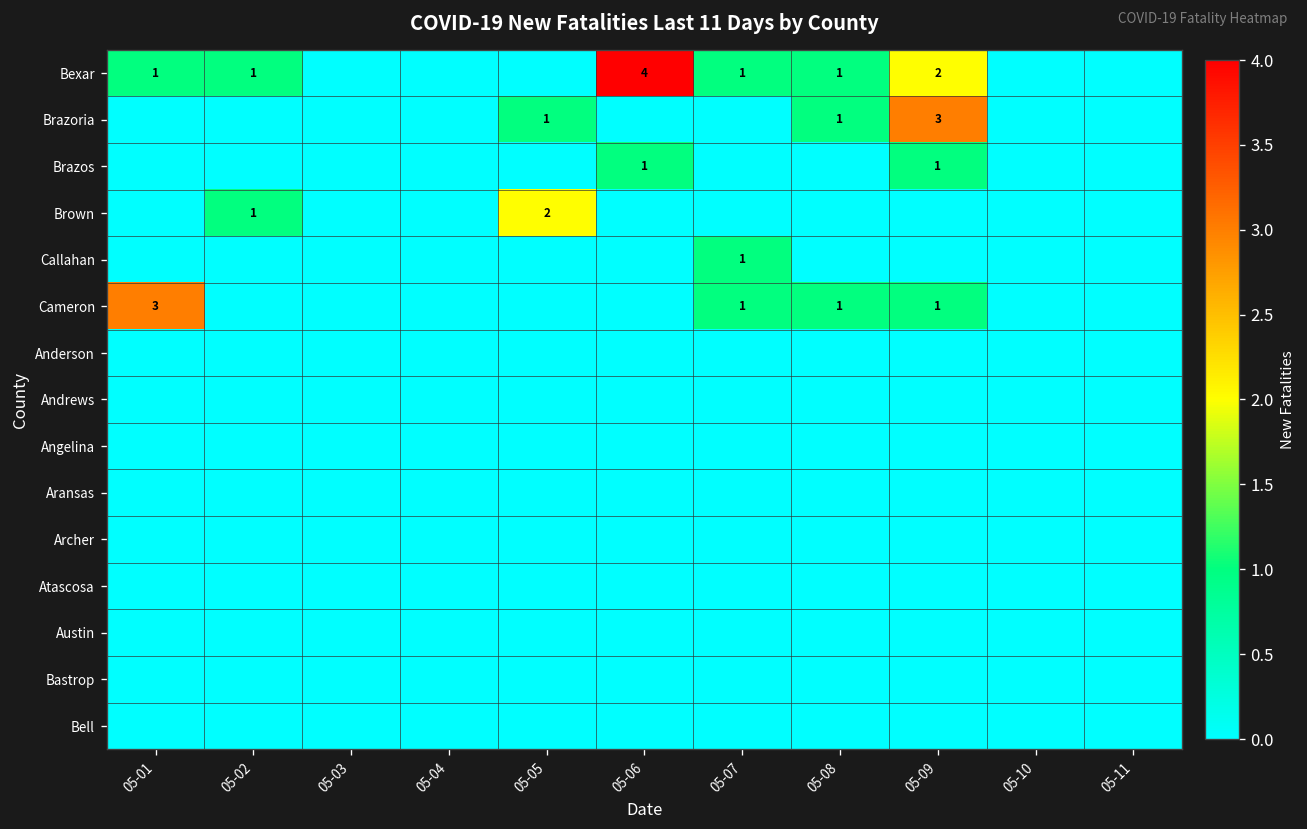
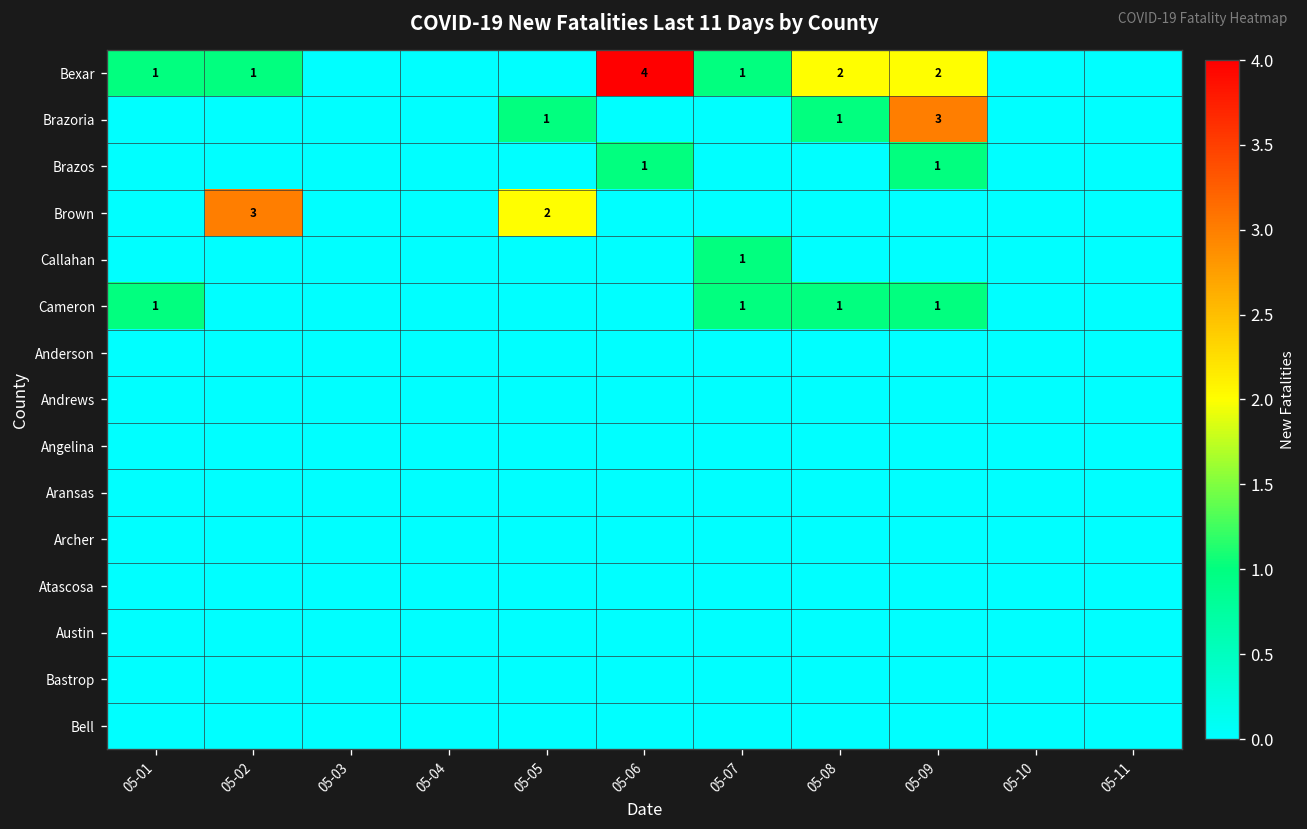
Bexar, 05-08: 1 -> 2
Brown, 05-02: 1 -> 3
Cameron, 05-01: 3 -> 1
